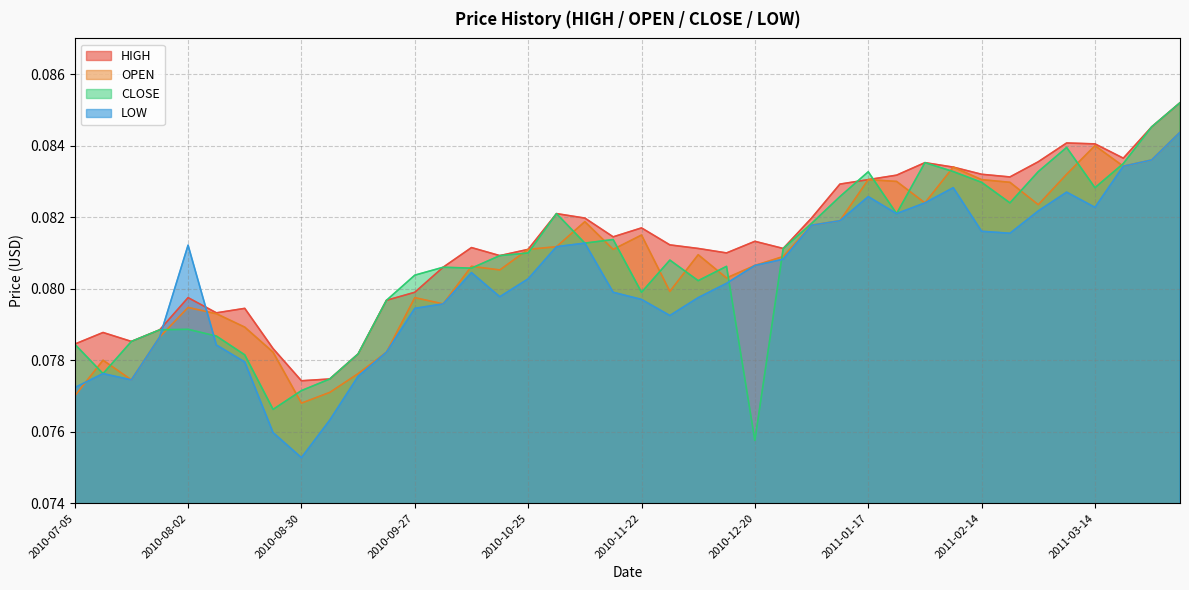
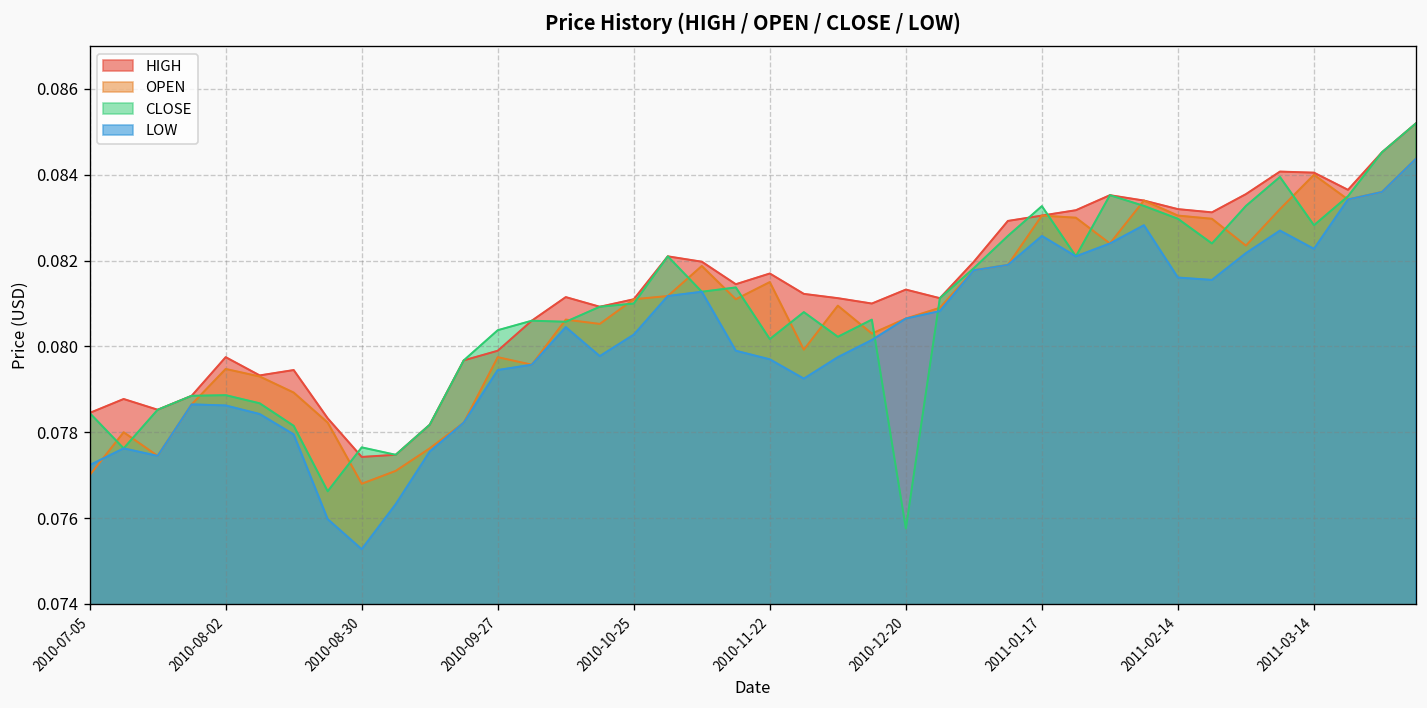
LOW, 2010-08-02: 0.0812 -> 0.0786
CLOSE, 2010-08-30: 0.0772 -> 0.0776
CLOSE, 2010-11-22: 0.0799 -> 0.0802
